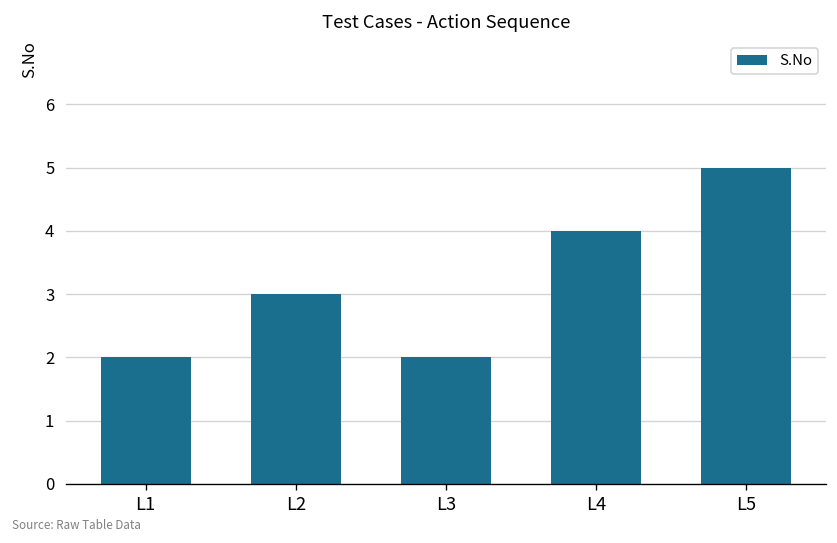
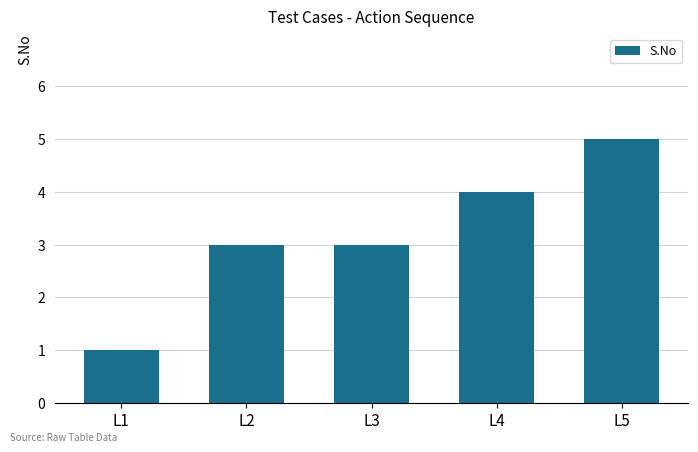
L1: 2 -> 1
L3: 2 -> 3
